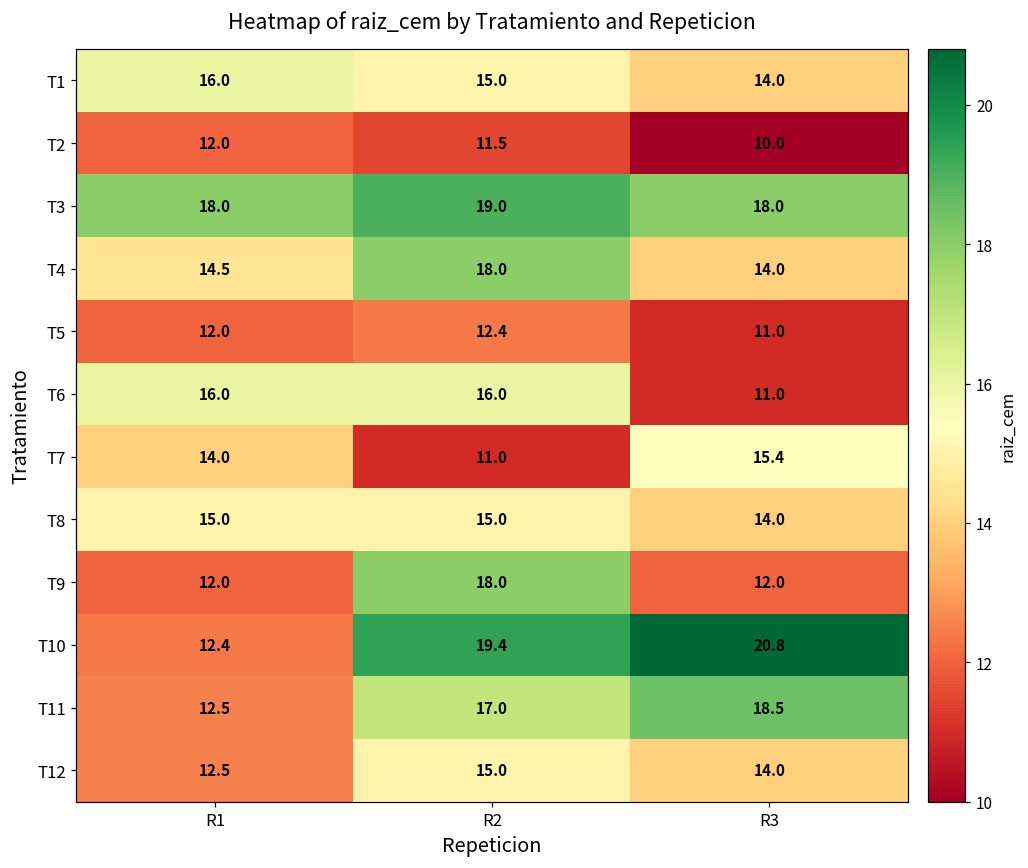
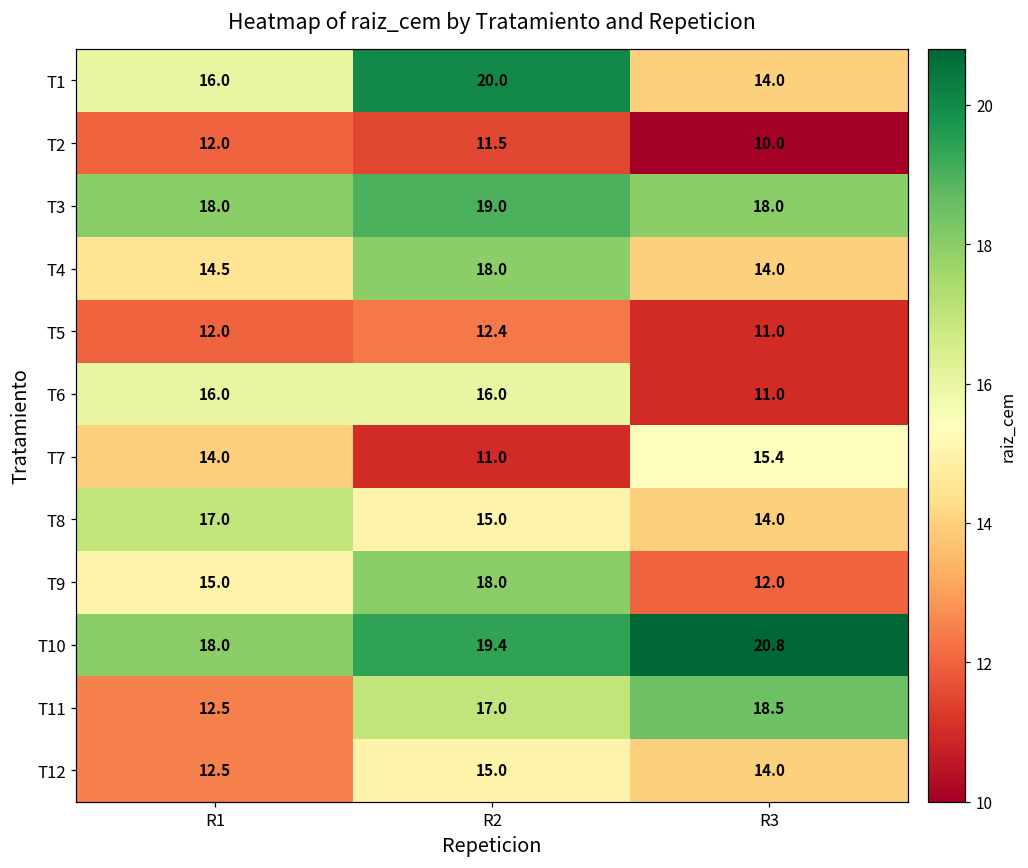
T1, R2: 15.0 -> 20.0
T8, R1: 15.0 -> 17.0
T9, R1: 12.0 -> 15.0
T10, R1: 12.4 -> 18.0
